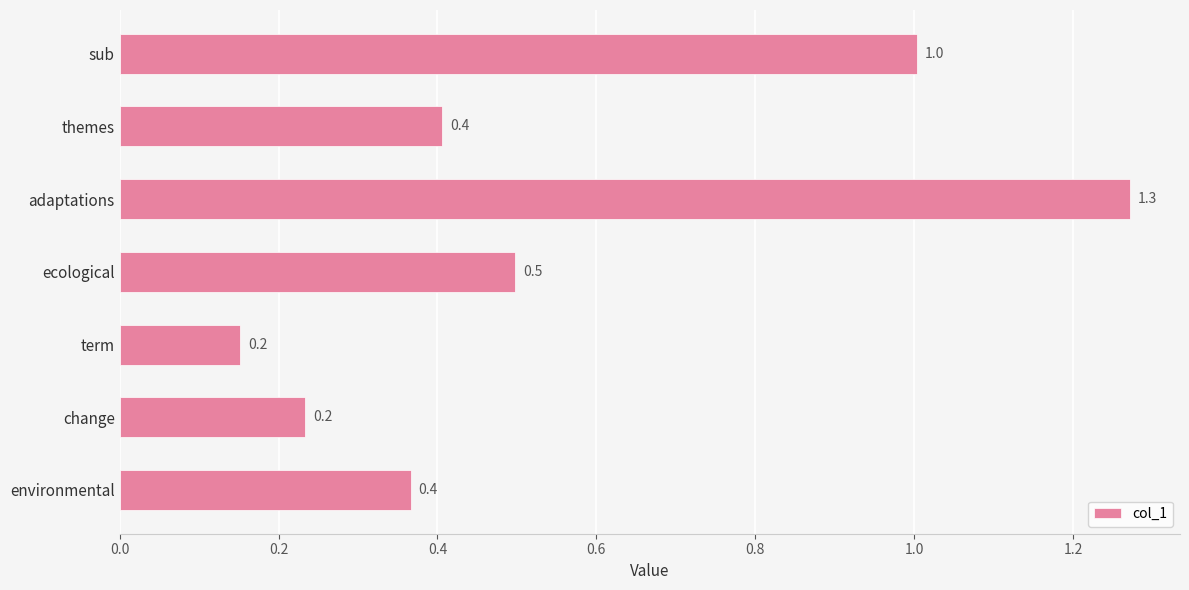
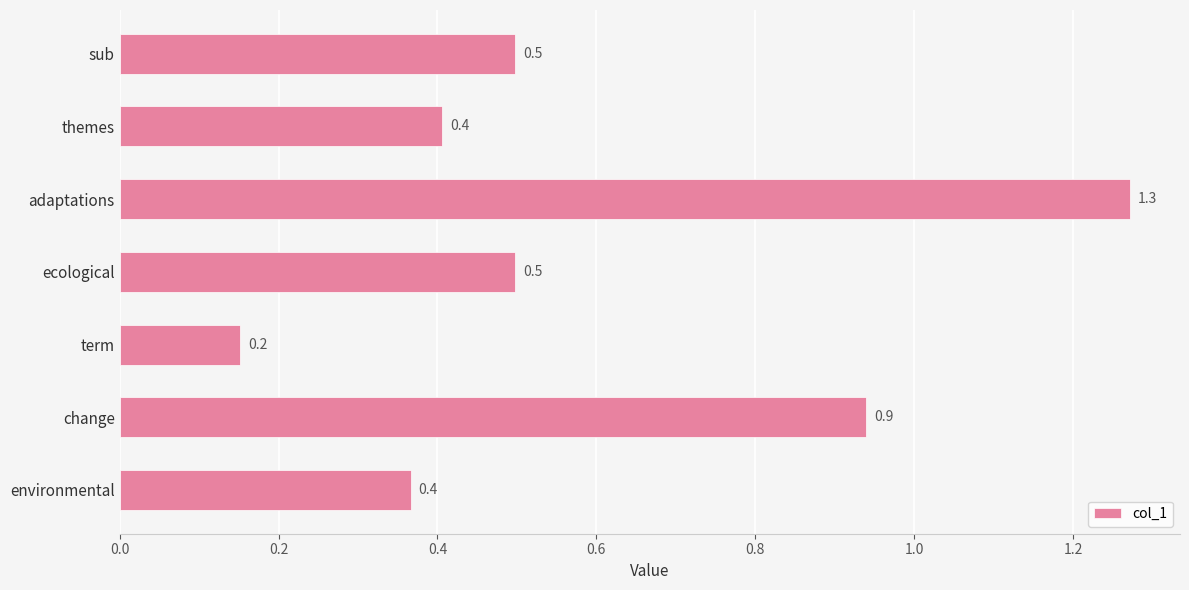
sub: 1.0 -> 0.5
change: 0.2 -> 0.9
